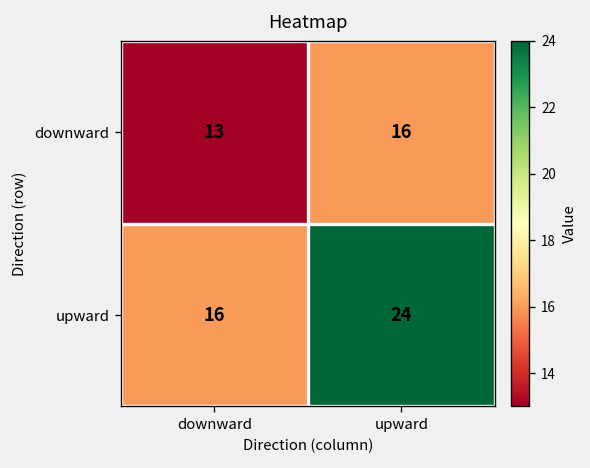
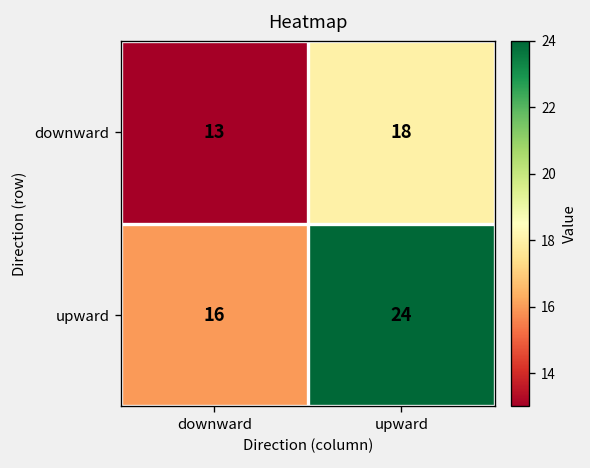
downward, upward: 16 -> 18
